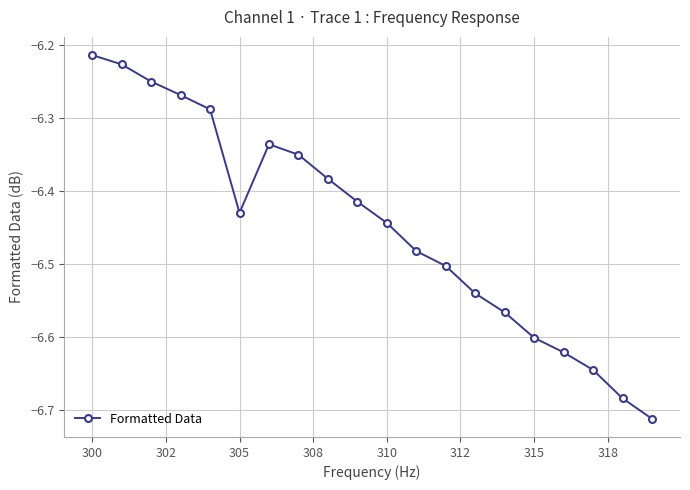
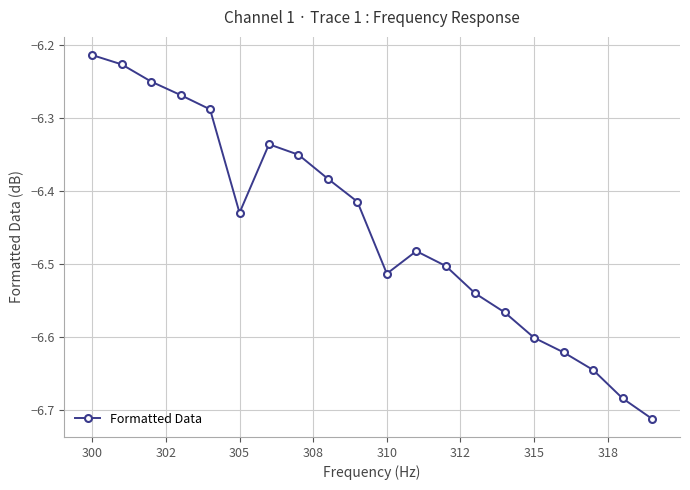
310: -6.44 -> -6.51
